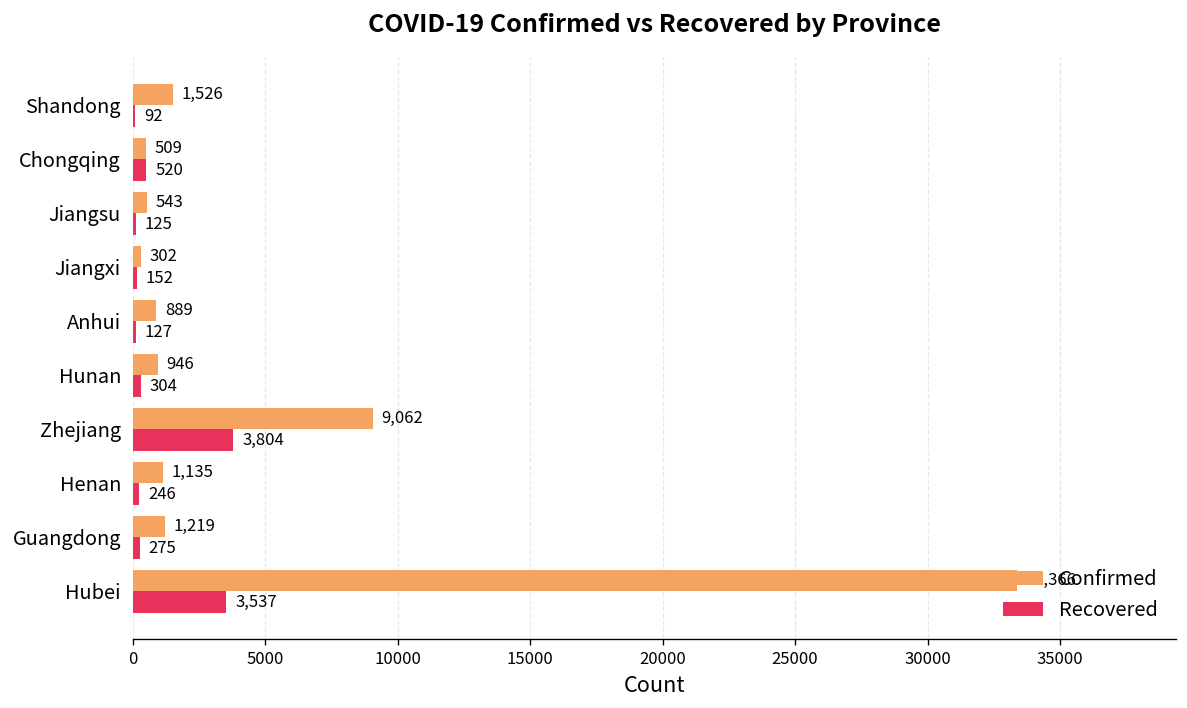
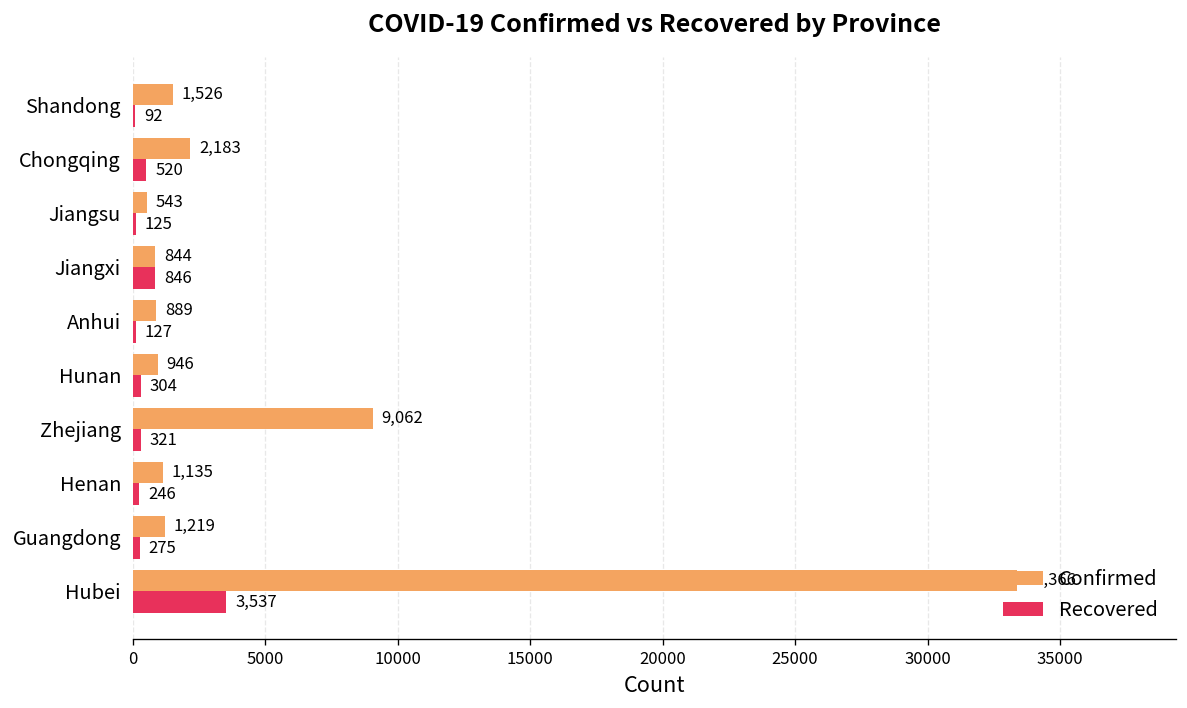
Confirmed, Chongqing: 509 -> 2,183
Confirmed, Jiangxi: 302 -> 844
Recovered, Jiangxi: 152 -> 846
Recovered, Zhejiang: 3,804 -> 321
